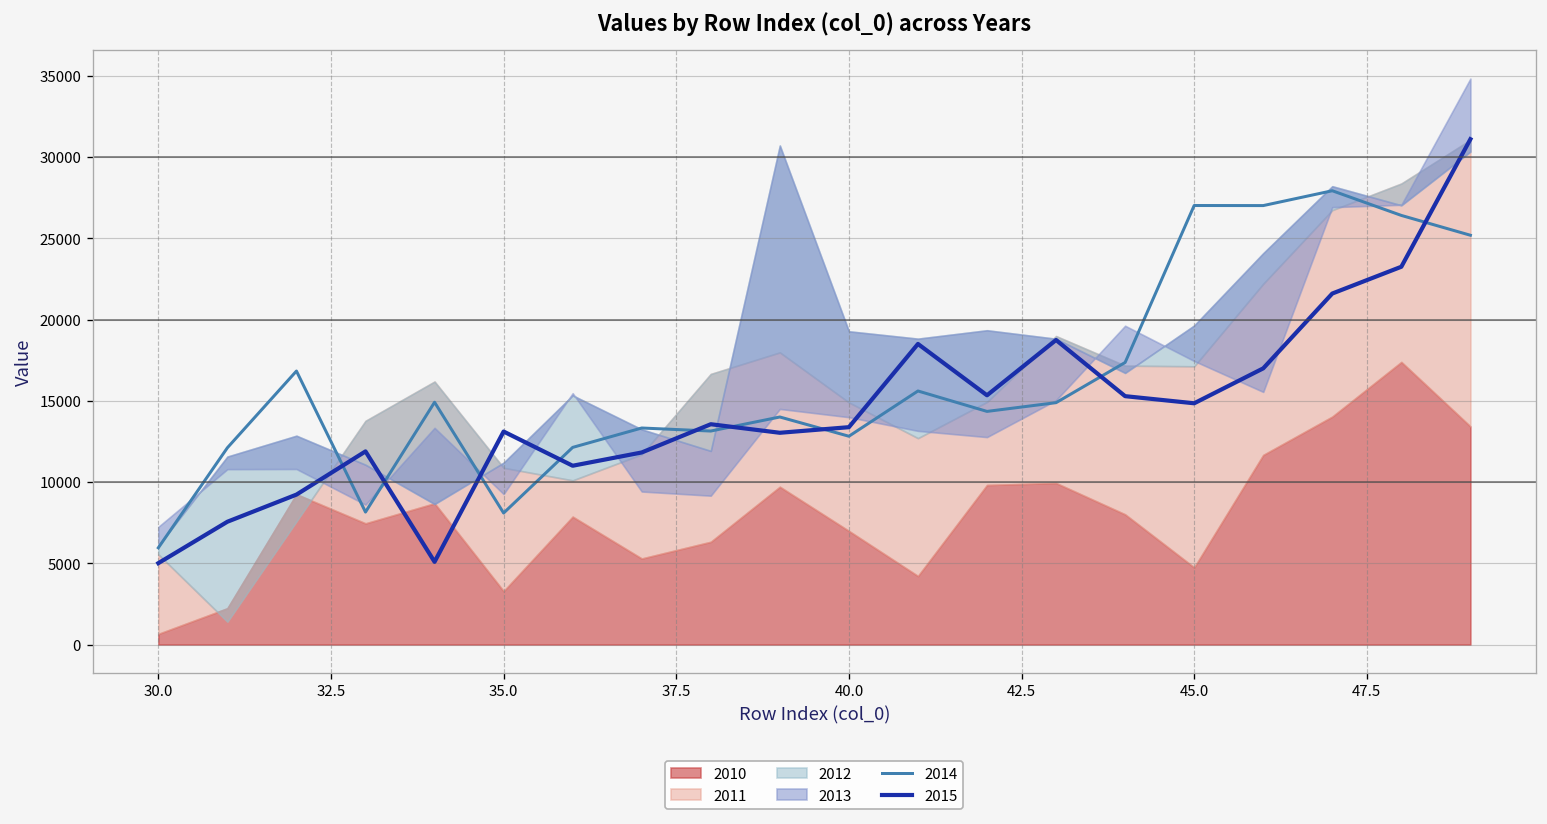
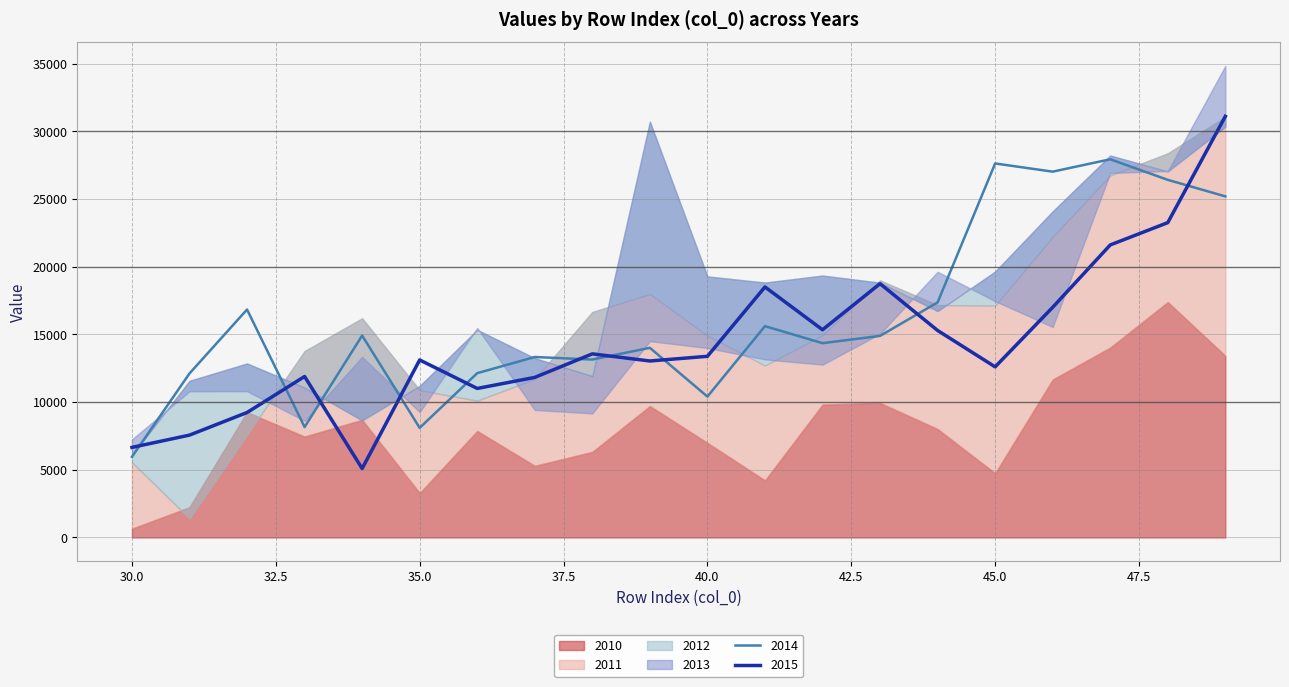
2015, 30.0: 5000 -> 6700
2014, 40.0: 12800 -> 10400
2014, 45.0: 27000 -> 27600
2015, 45.0: 14800 -> 12600
